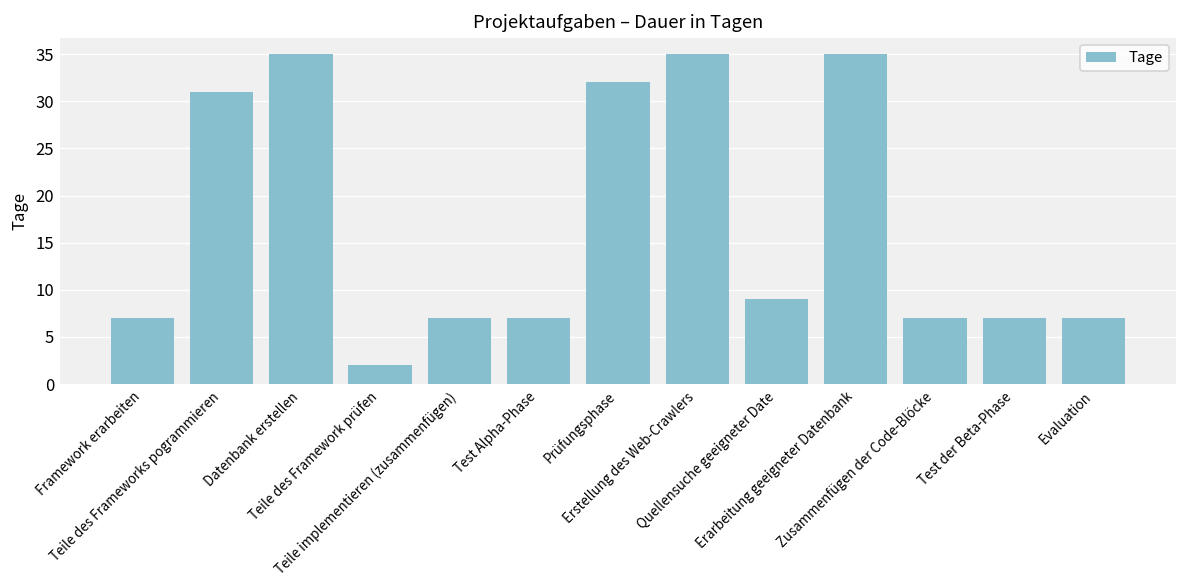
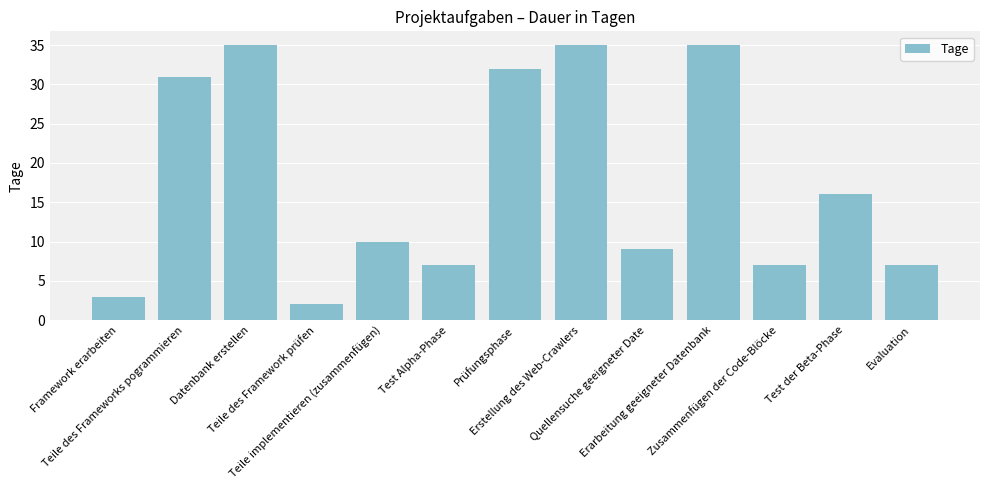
Framework erarbeiten: 7 -> 3
Teile implementieren (zusammenfügen): 7 -> 10
Test der Beta-Phase: 7 -> 16
